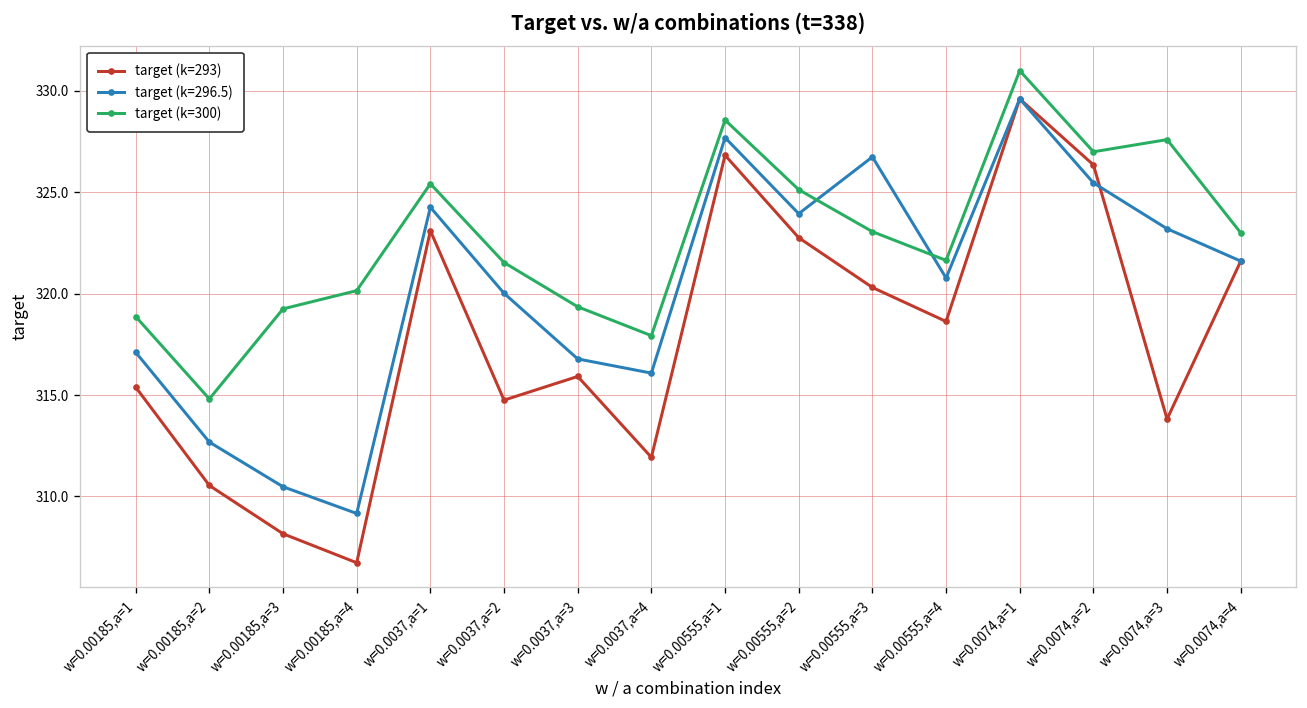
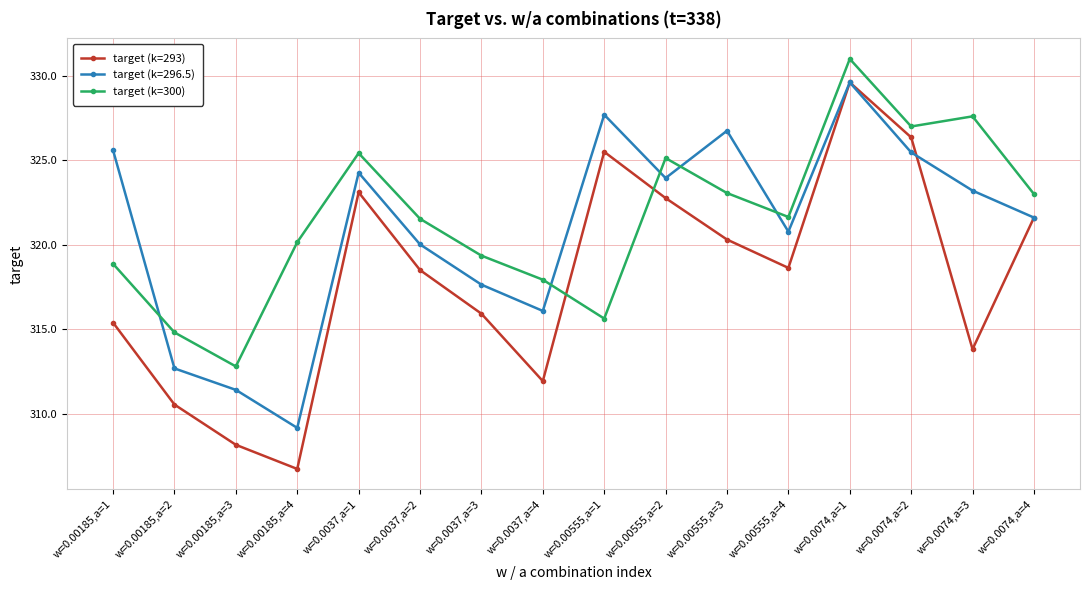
target (k=296.5), w=0.00185,a=1: 317.1 -> 325.6
target (k=296.5), w=0.00185,a=3: 310.5 -> 311.4
target (k=300), w=0.00185,a=3: 319.3 -> 312.8
target (k=293), w=0.0037,a=2: 314.8 -> 318.5
target (k=296.5), w=0.0037,a=3: 316.8 -> 317.6
target (k=293), w=0.00555,a=1: 326.8 -> 325.5
target (k=300), w=0.00555,a=1: 328.6 -> 315.6
